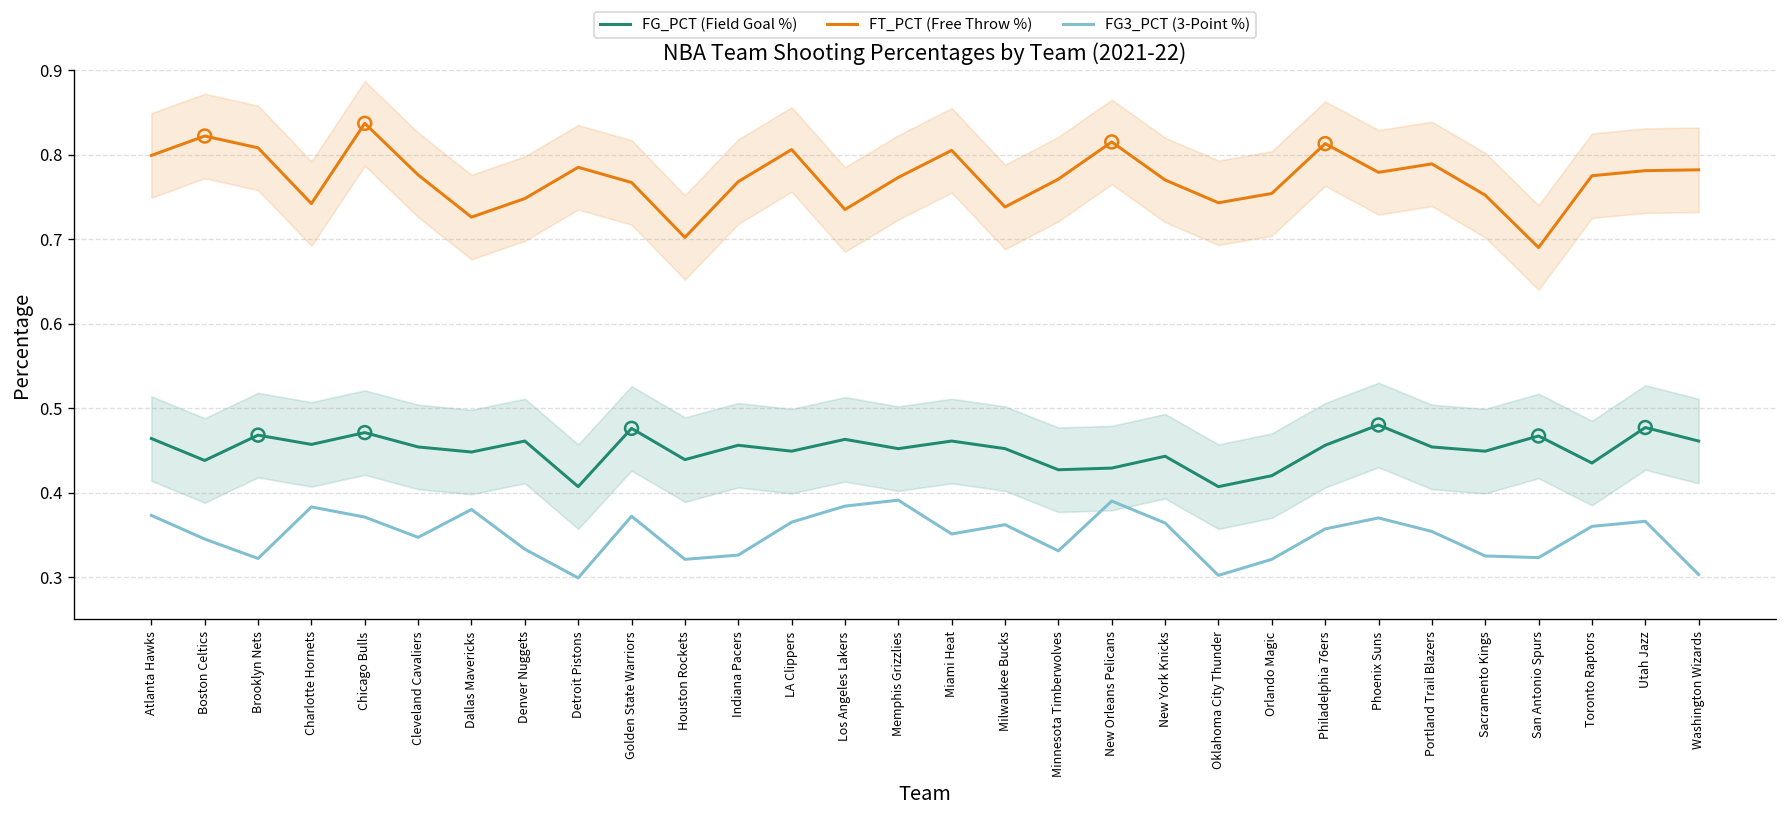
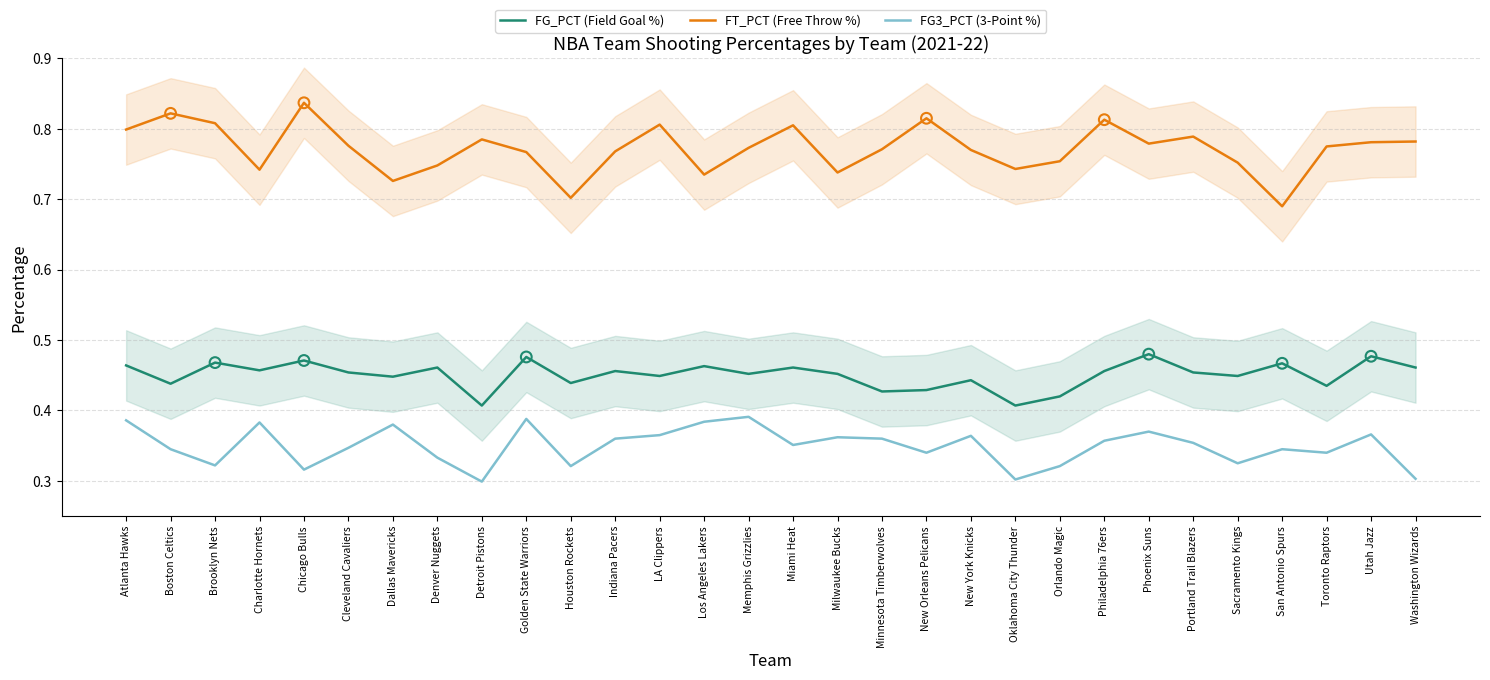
FG3_PCT (3-Point %), Atlanta Hawks: 0.37 -> 0.39
FG3_PCT (3-Point %), Chicago Bulls: 0.37 -> 0.32
FG3_PCT (3-Point %), Golden State Warriors: 0.37 -> 0.39
FG3_PCT (3-Point %), Indiana Pacers: 0.33 -> 0.36
FG3_PCT (3-Point %), Minnesota Timberwolves: 0.33 -> 0.36
FG3_PCT (3-Point %), New Orleans Pelicans: 0.39 -> 0.34
FG3_PCT (3-Point %), San Antonio Spurs: 0.32 -> 0.35
FG3_PCT (3-Point %), Toronto Raptors: 0.36 -> 0.34
